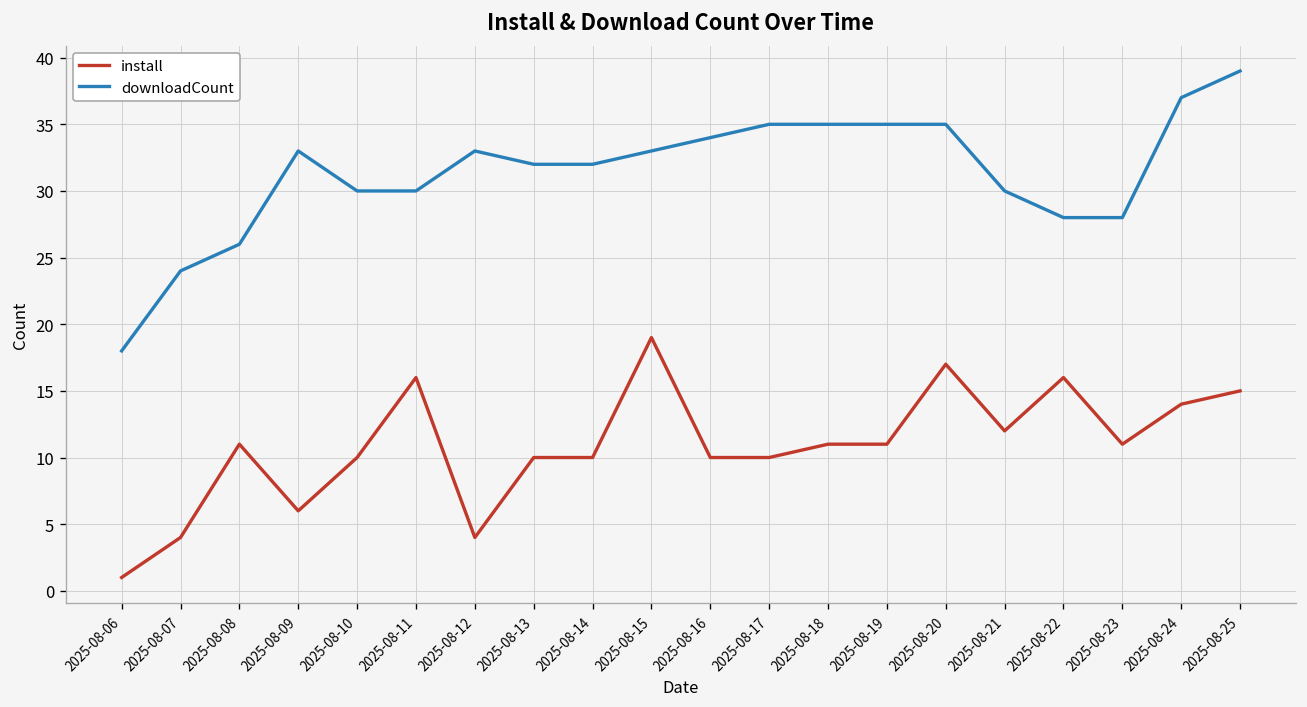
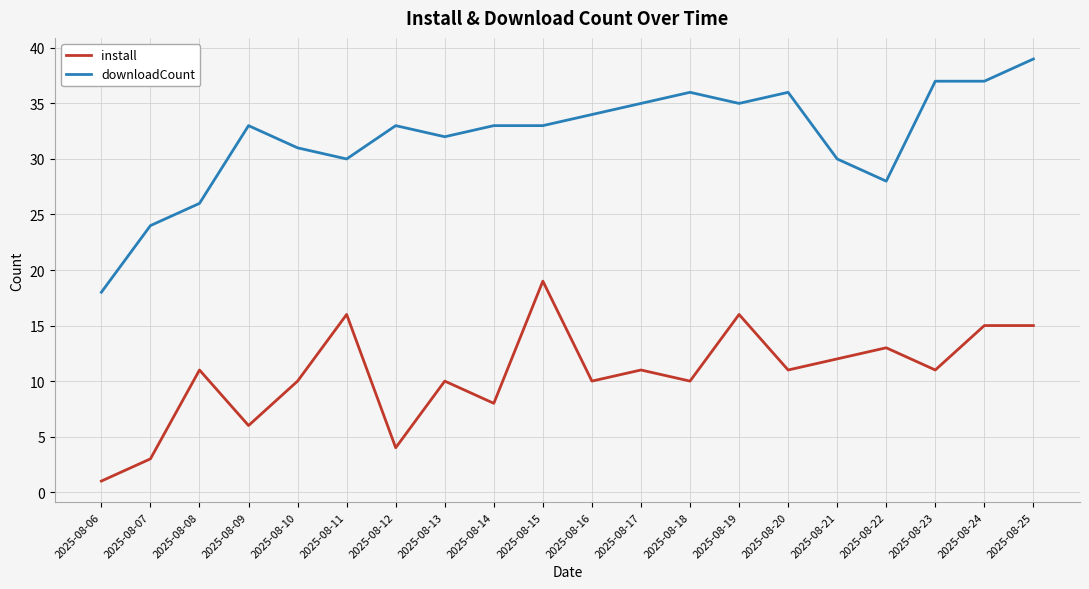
install, 2025-08-07: 4 -> 3
downloadCount, 2025-08-10: 30 -> 31
install, 2025-08-14: 10 -> 8
downloadCount, 2025-08-14: 32 -> 33
install, 2025-08-17: 10 -> 11
install, 2025-08-18: 11 -> 10
downloadCount, 2025-08-18: 35 -> 36
install, 2025-08-19: 11 -> 16
install, 2025-08-20: 17 -> 11
downloadCount, 2025-08-20: 35 -> 36
install, 2025-08-22: 16 -> 13
downloadCount, 2025-08-23: 28 -> 37
install, 2025-08-24: 14 -> 15
